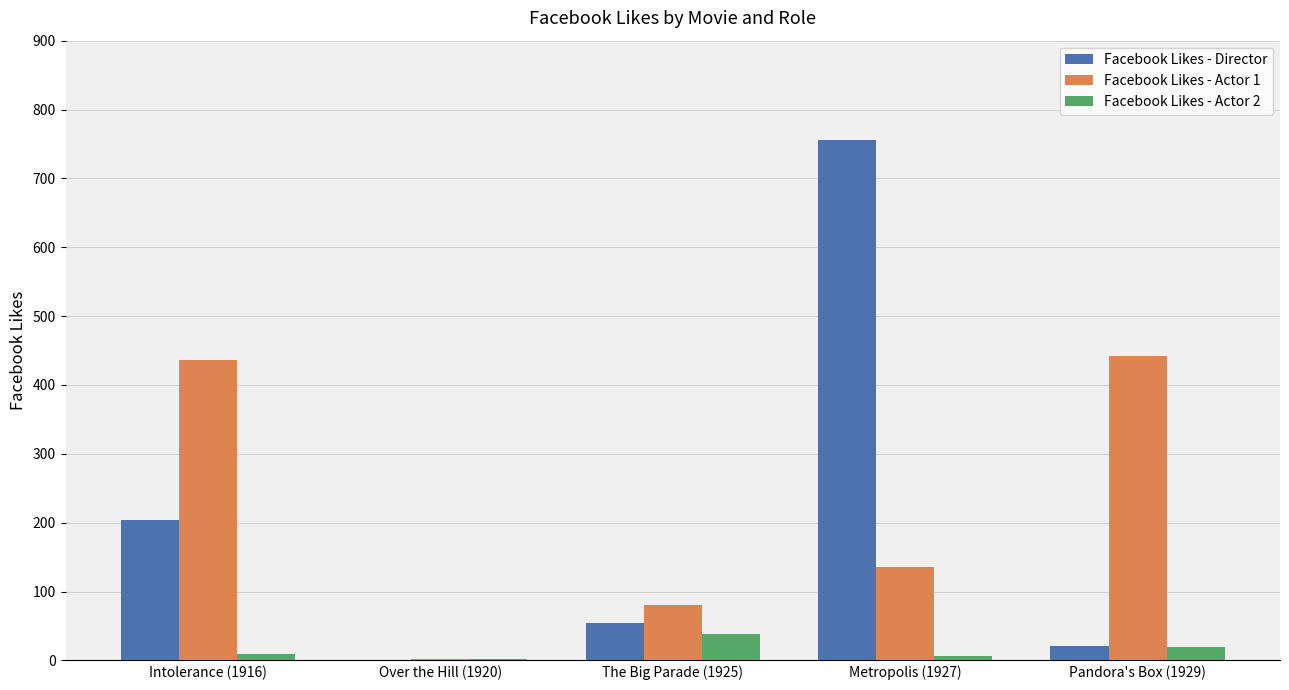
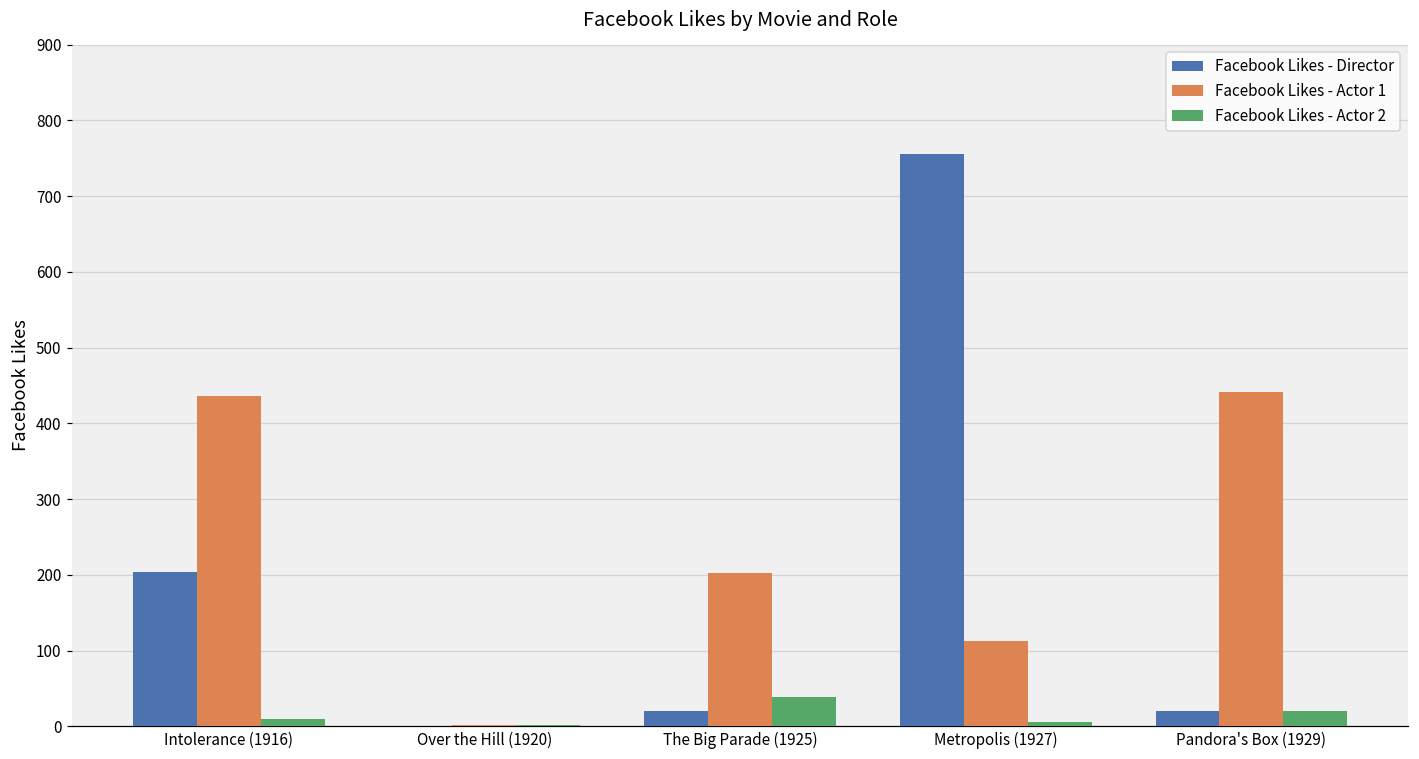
Facebook Likes - Director, The Big Parade (1925): 50 -> 20
Facebook Likes - Actor 1, The Big Parade (1925): 80 -> 200
Facebook Likes - Actor 1, Metropolis (1927): 140 -> 110
